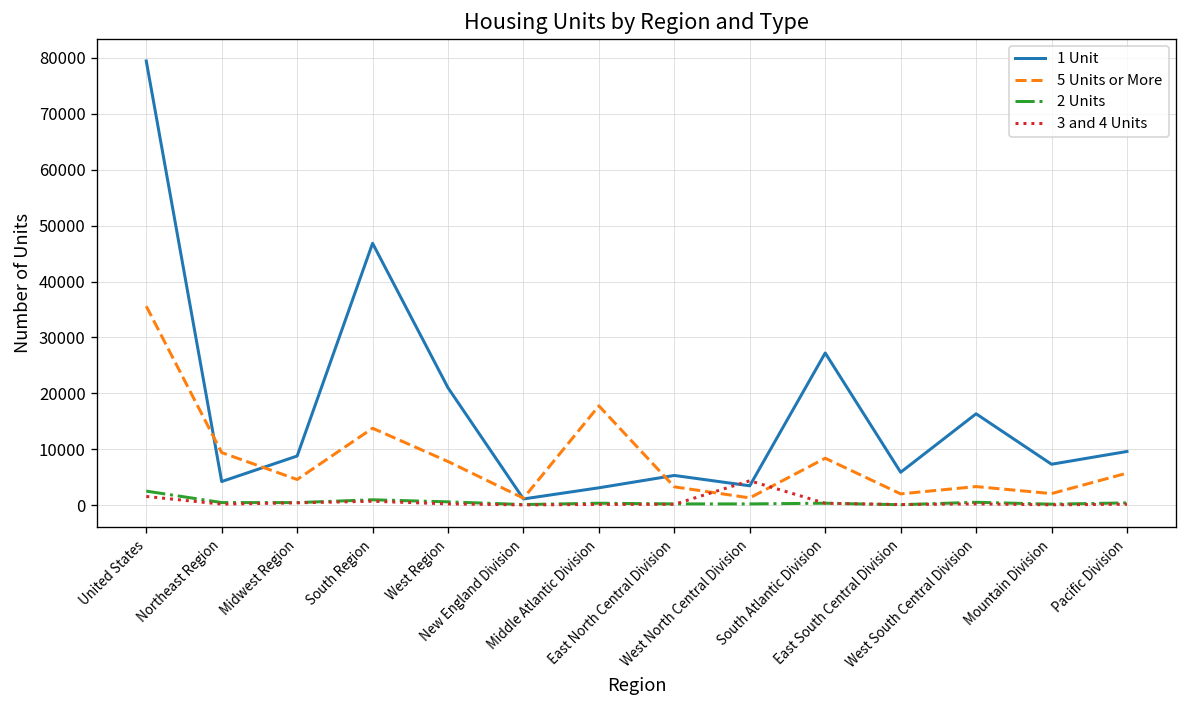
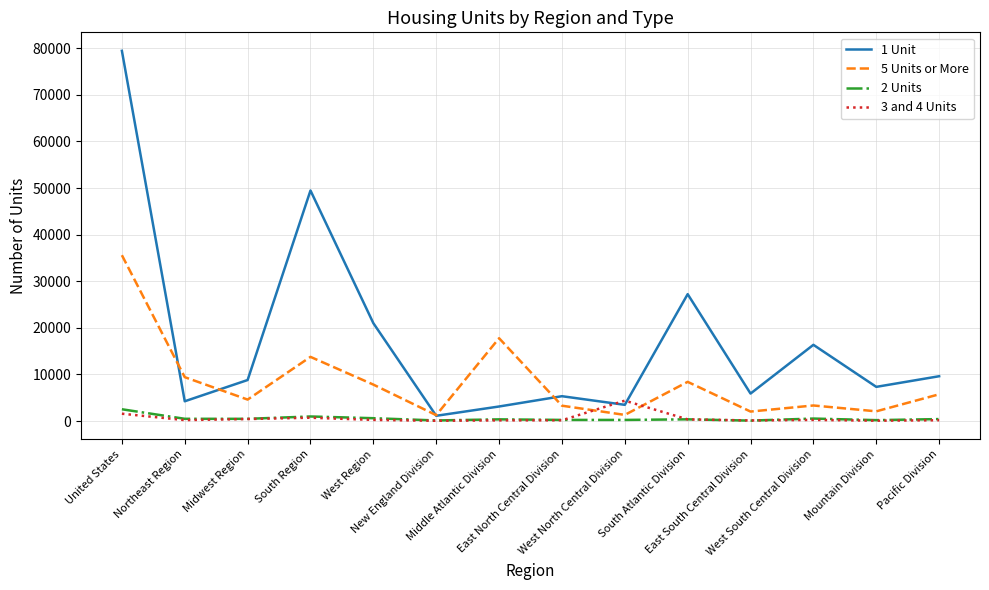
1 Unit, South Region: 47000 -> 49000
